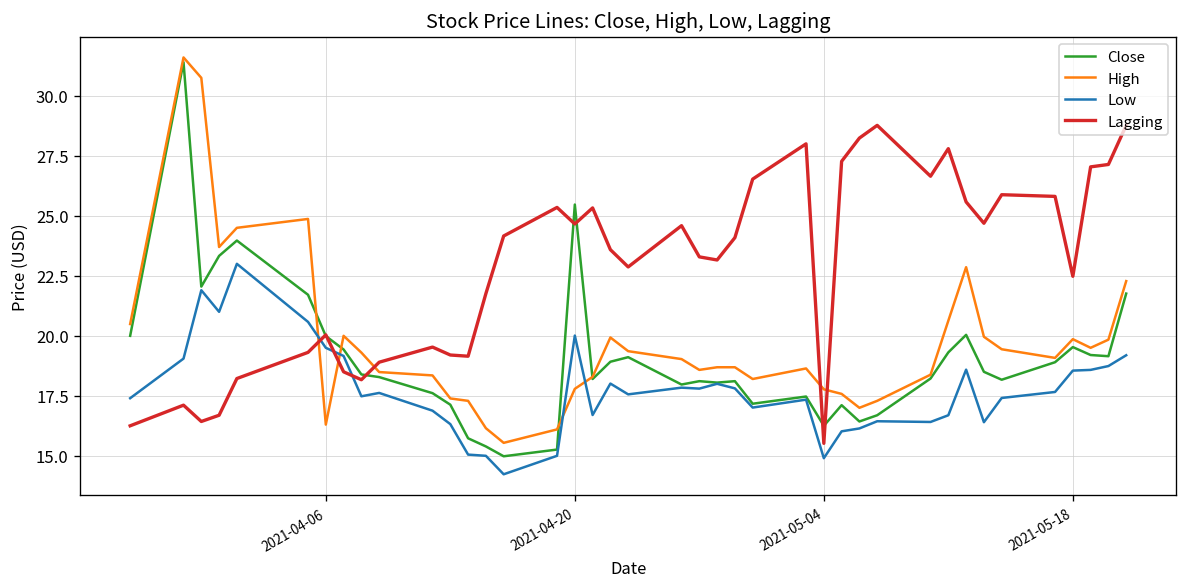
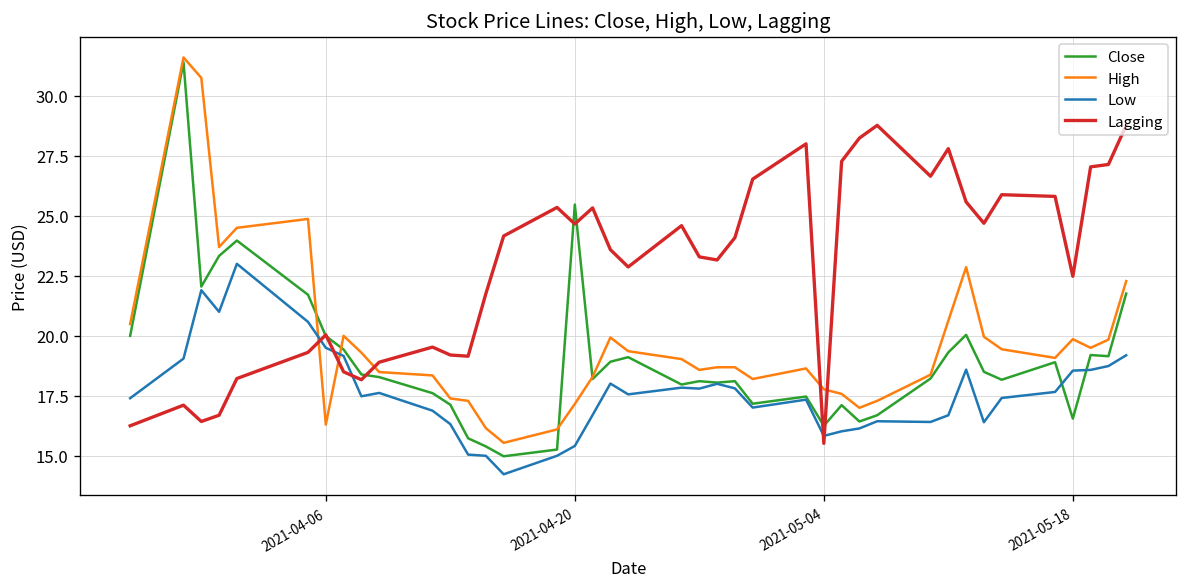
High, 2021-04-20: 17.8 -> 17.2
Low, 2021-04-20: 20.0 -> 15.4
Low, 2021-05-04: 14.9 -> 15.8
Close, 2021-05-18: 19.5 -> 16.6
